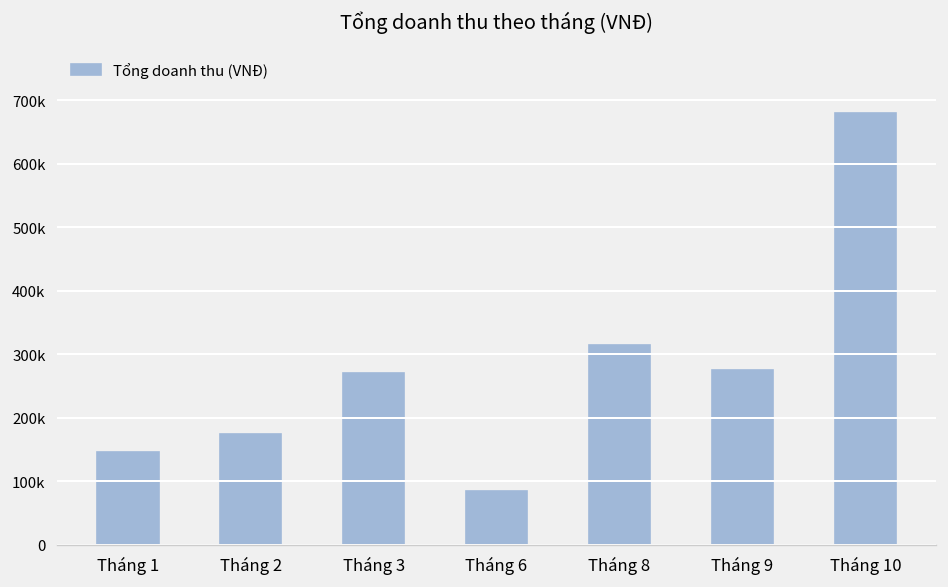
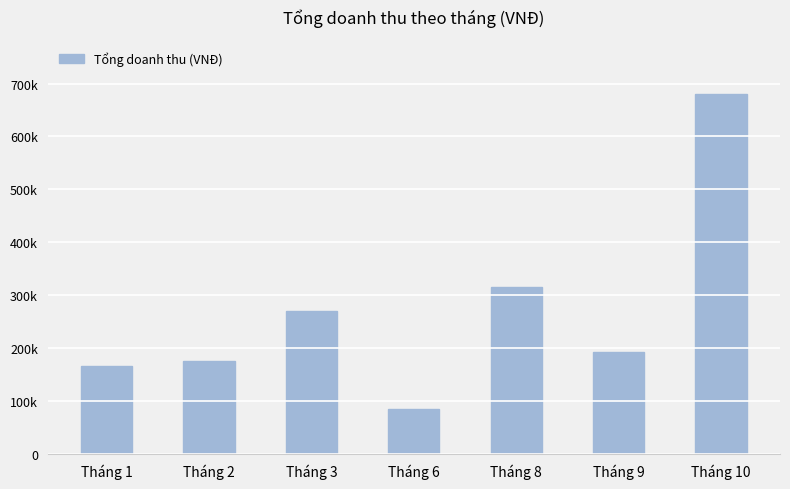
Tháng 1: 150000 -> 170000
Tháng 9: 280000 -> 190000
